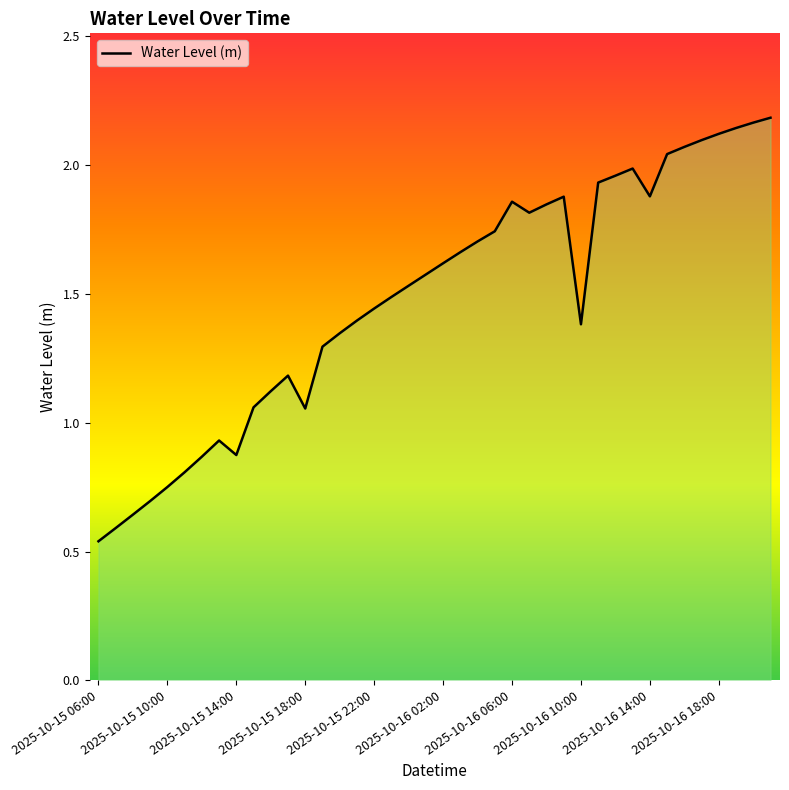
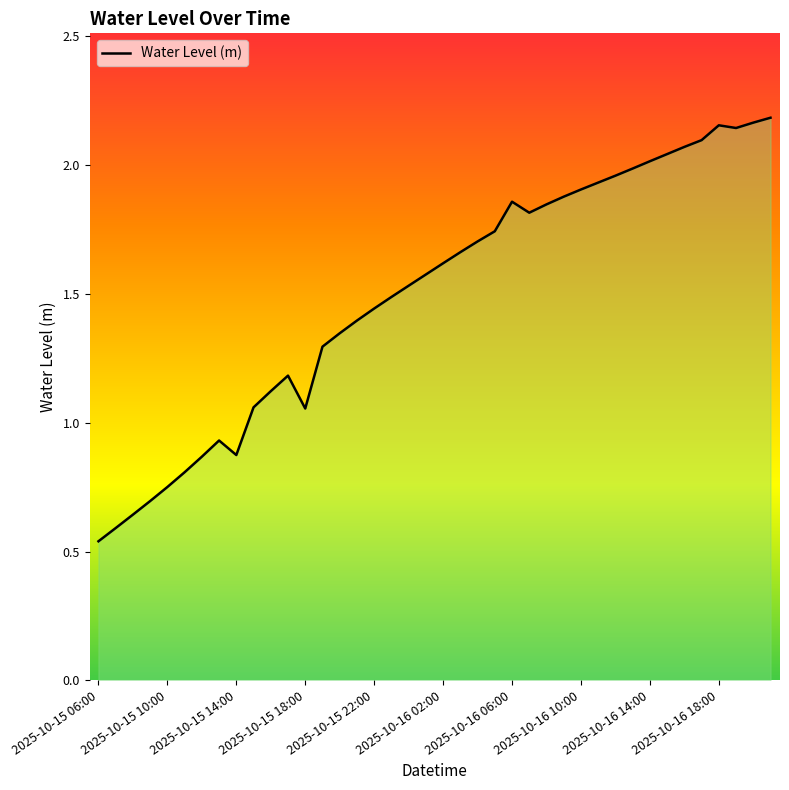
2025-10-16 10:00: 1.38 -> 1.91
2025-10-16 14:00: 1.88 -> 2.02
2025-10-16 18:00: 2.12 -> 2.15
